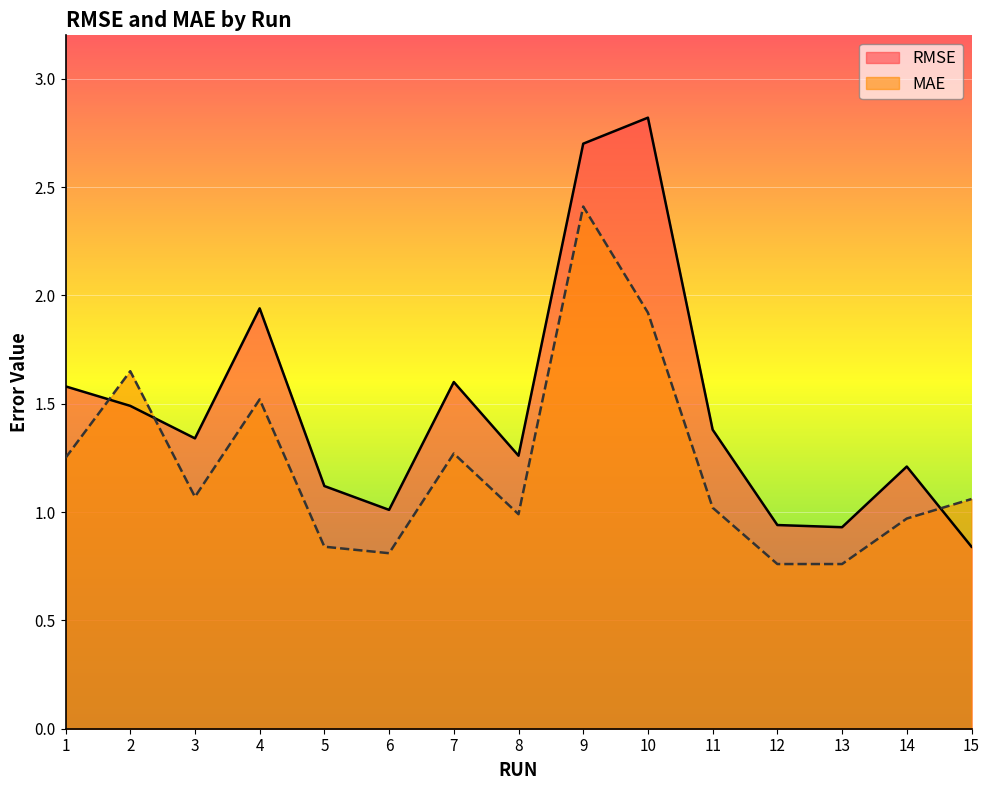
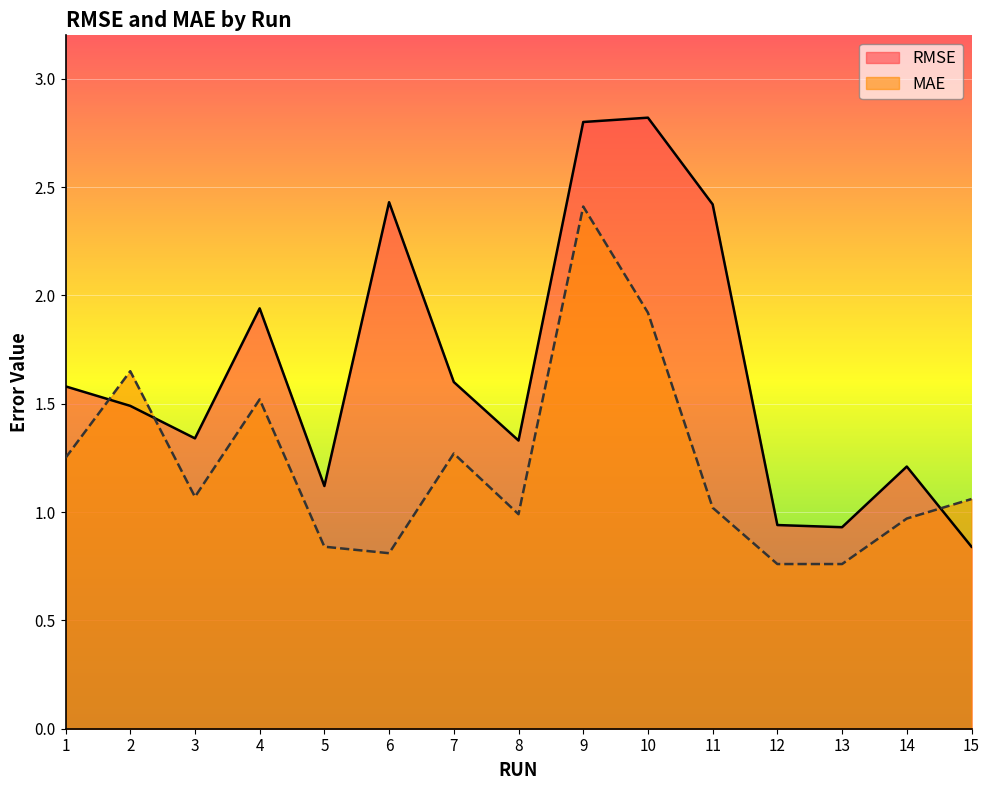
RMSE, 6: 1.01 -> 2.43
RMSE, 8: 1.26 -> 1.33
RMSE, 9: 2.7 -> 2.8
RMSE, 11: 1.38 -> 2.42
